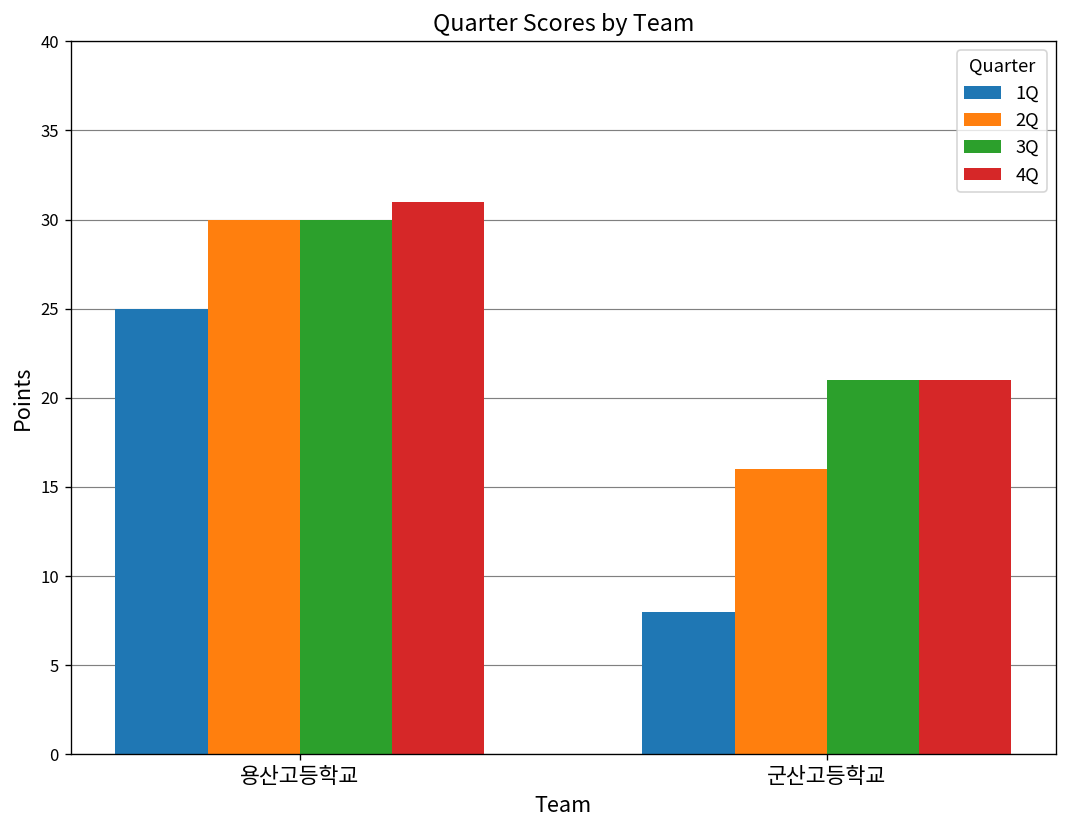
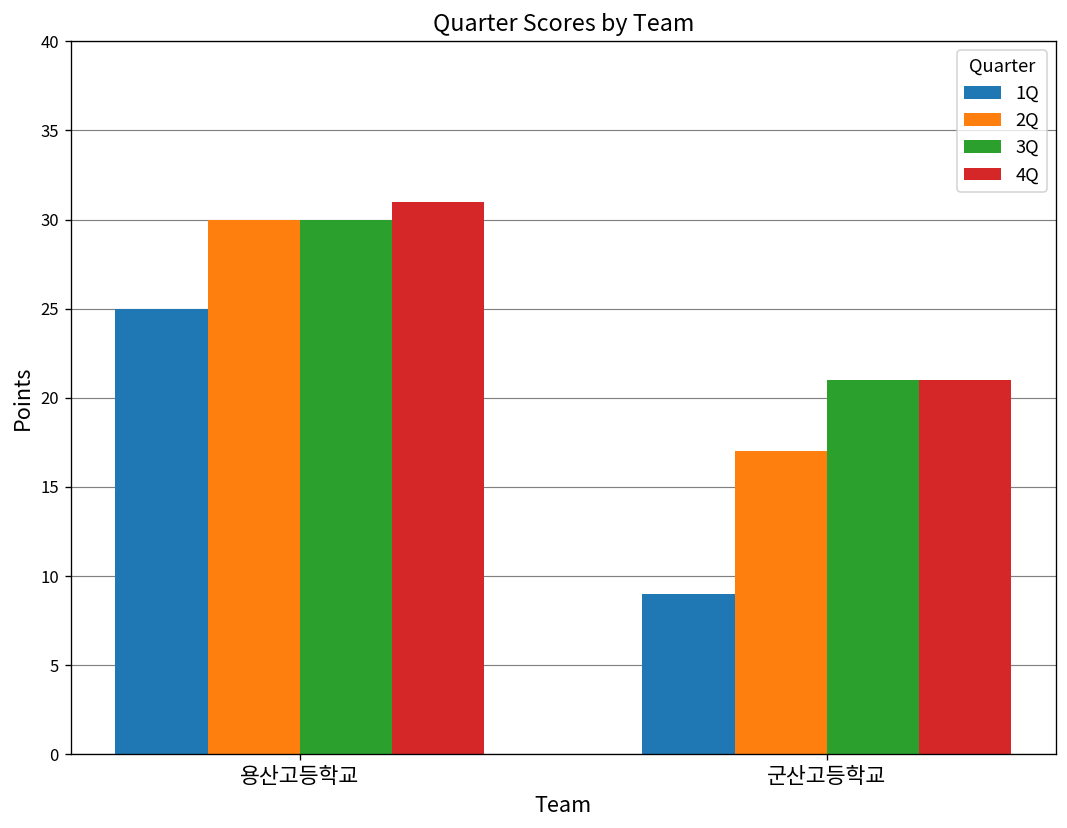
1Q, 군산고등학교: 8 -> 9
2Q, 군산고등학교: 16 -> 17
